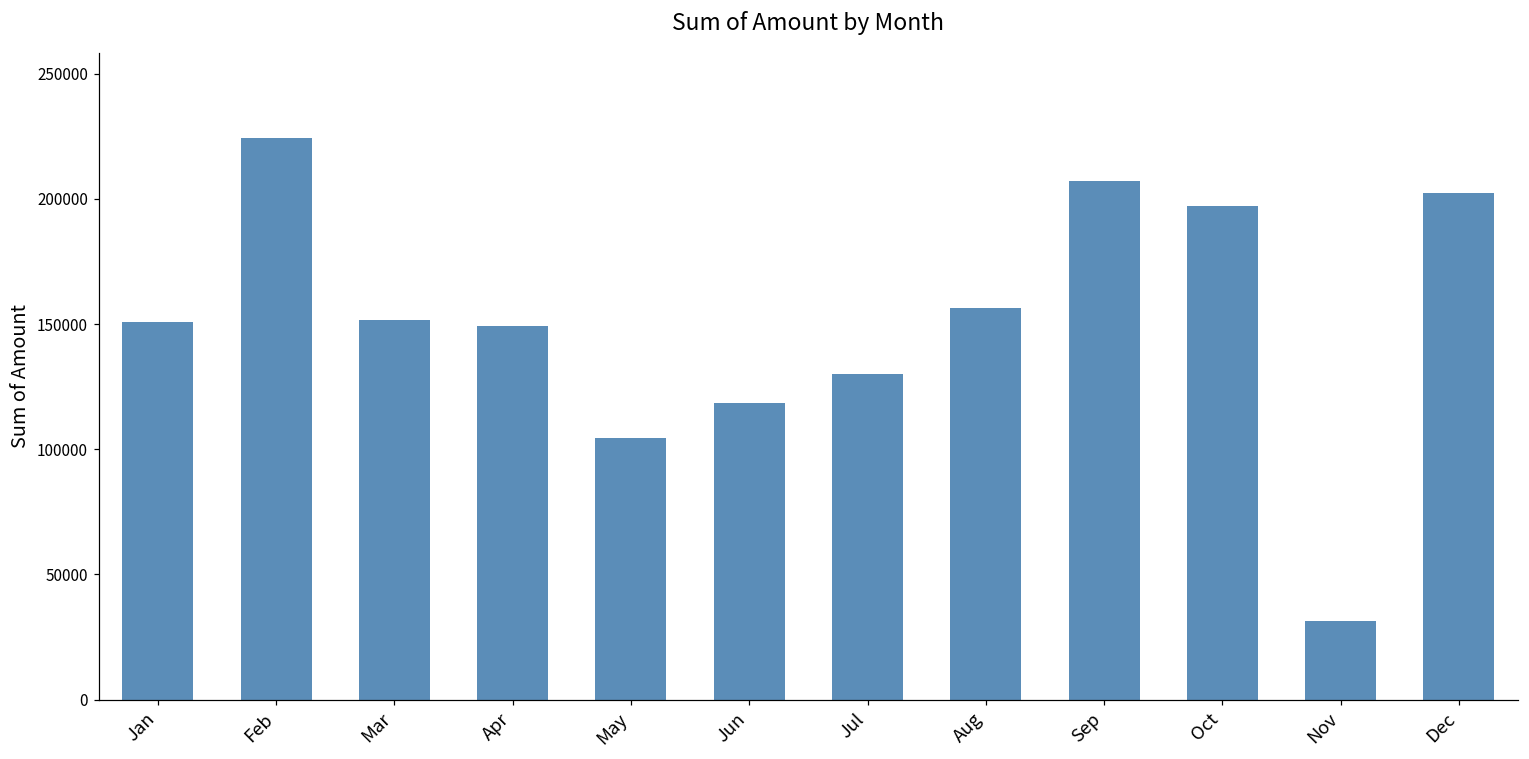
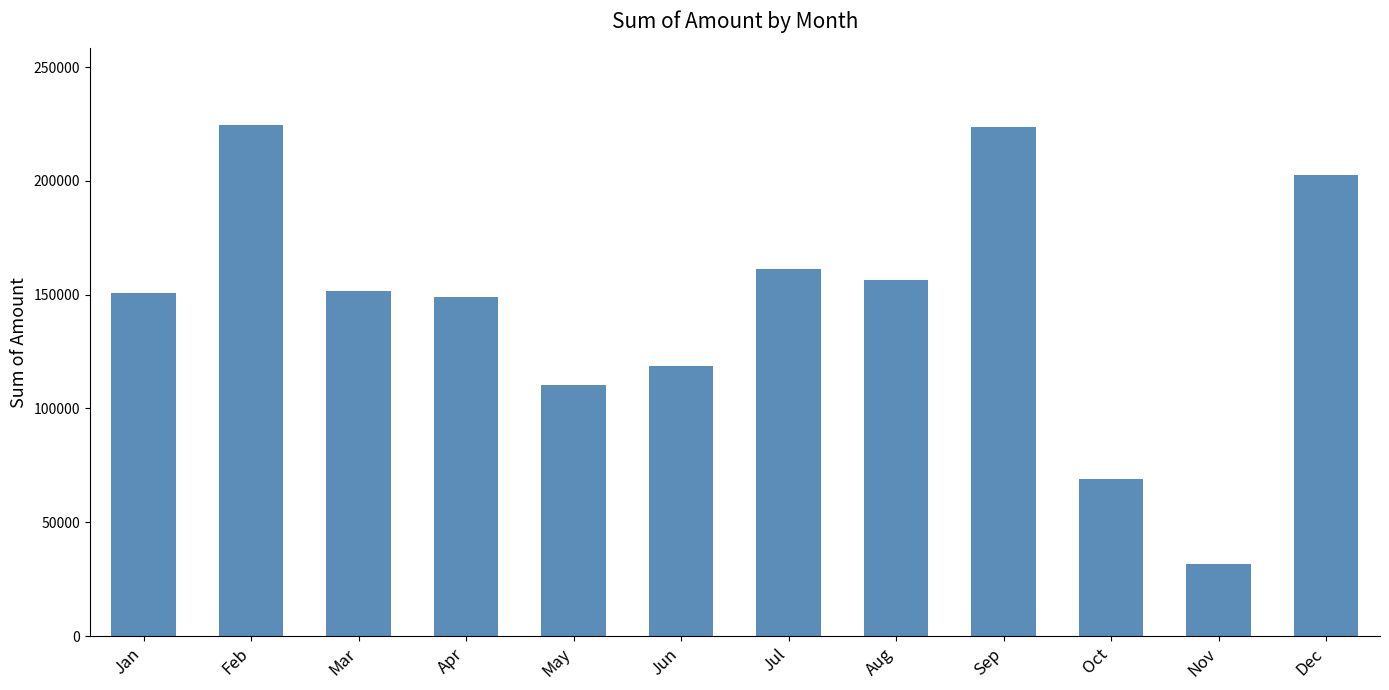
May: 104000 -> 110000
Jul: 130000 -> 161000
Sep: 207000 -> 224000
Oct: 197000 -> 69000
